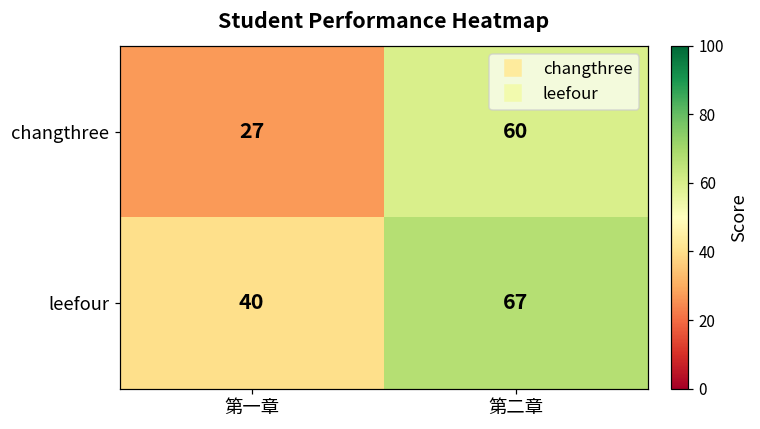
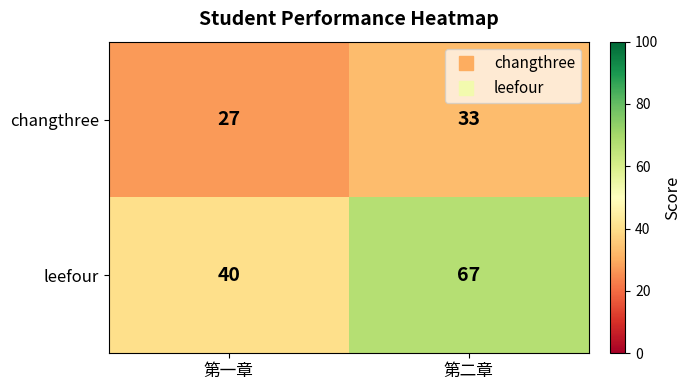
changthree, 第二章: 60 -> 33
